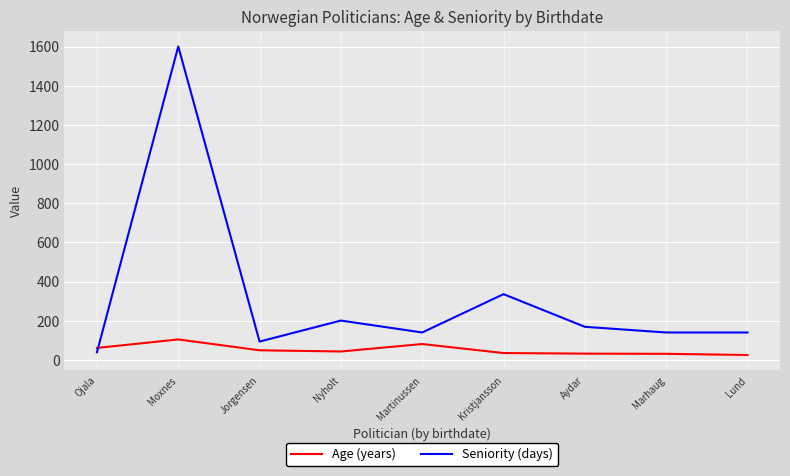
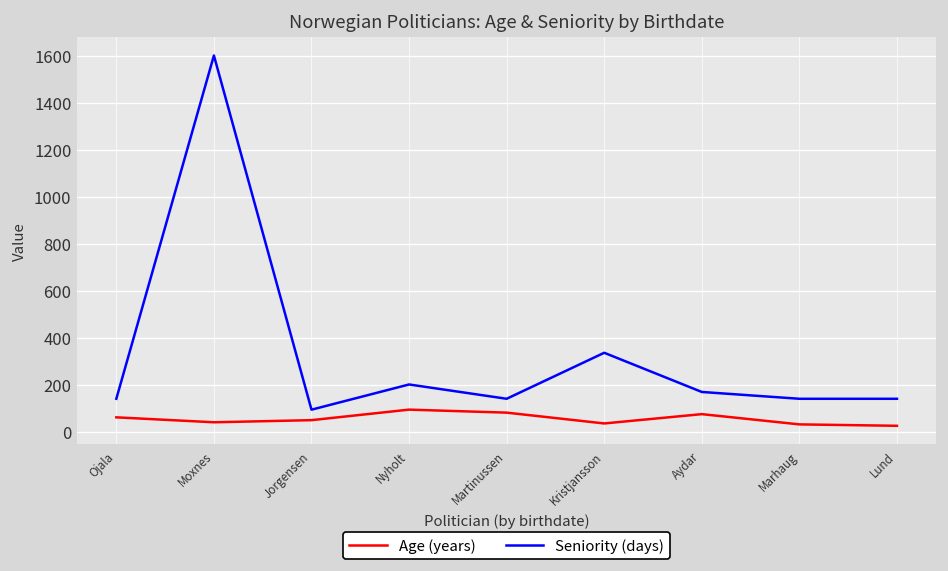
Seniority (days), Ojala: 40 -> 140
Age (years), Moxnes: 100 -> 40
Age (years), Nyholt: 40 -> 90
Age (years), Aydar: 30 -> 70
